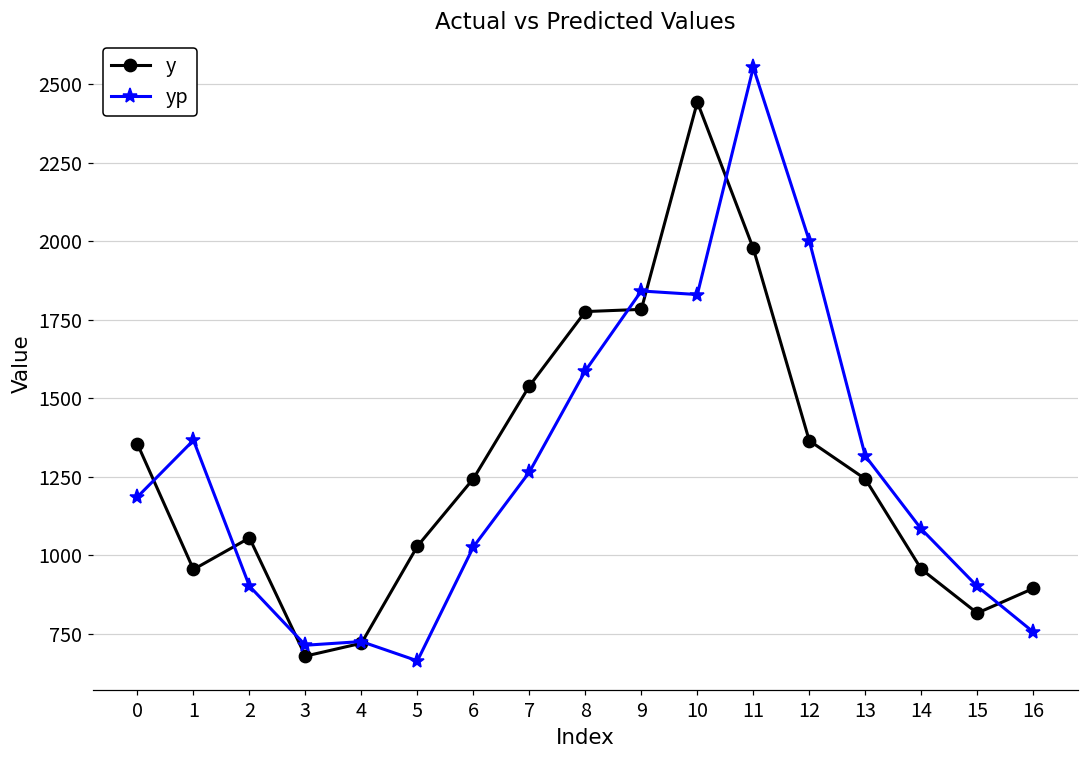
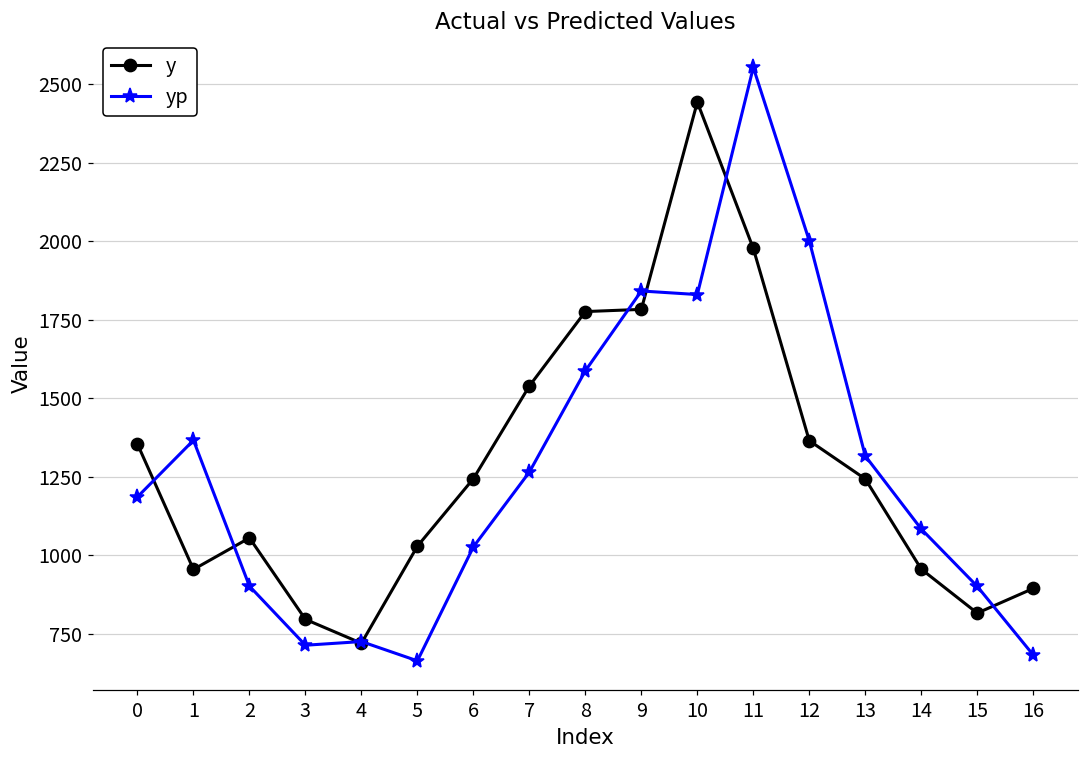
y, 3: 680 -> 800
yp, 16: 760 -> 680
